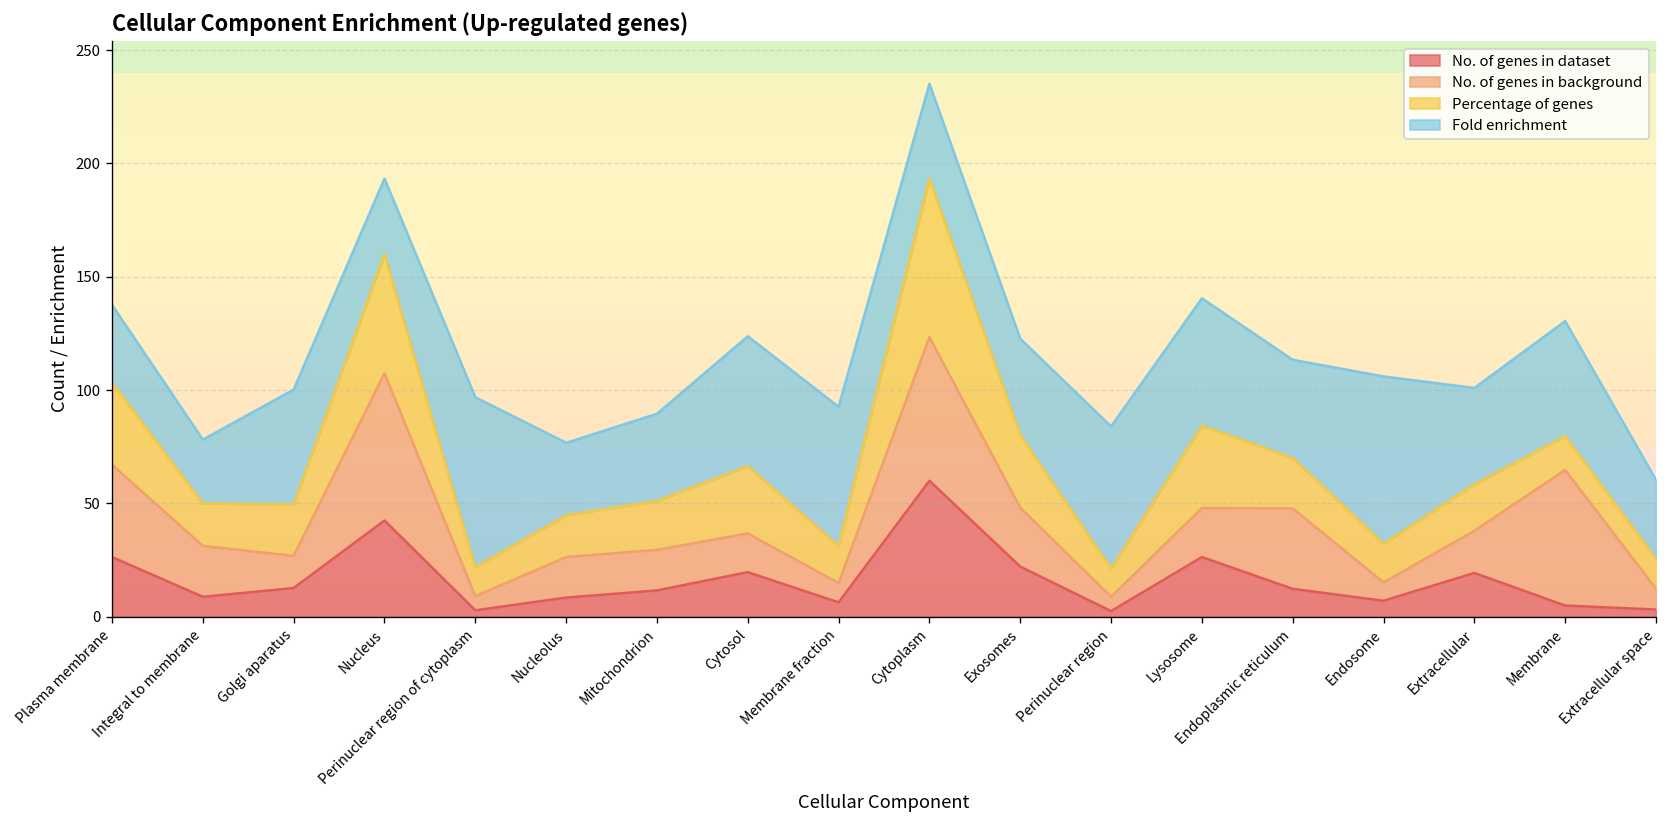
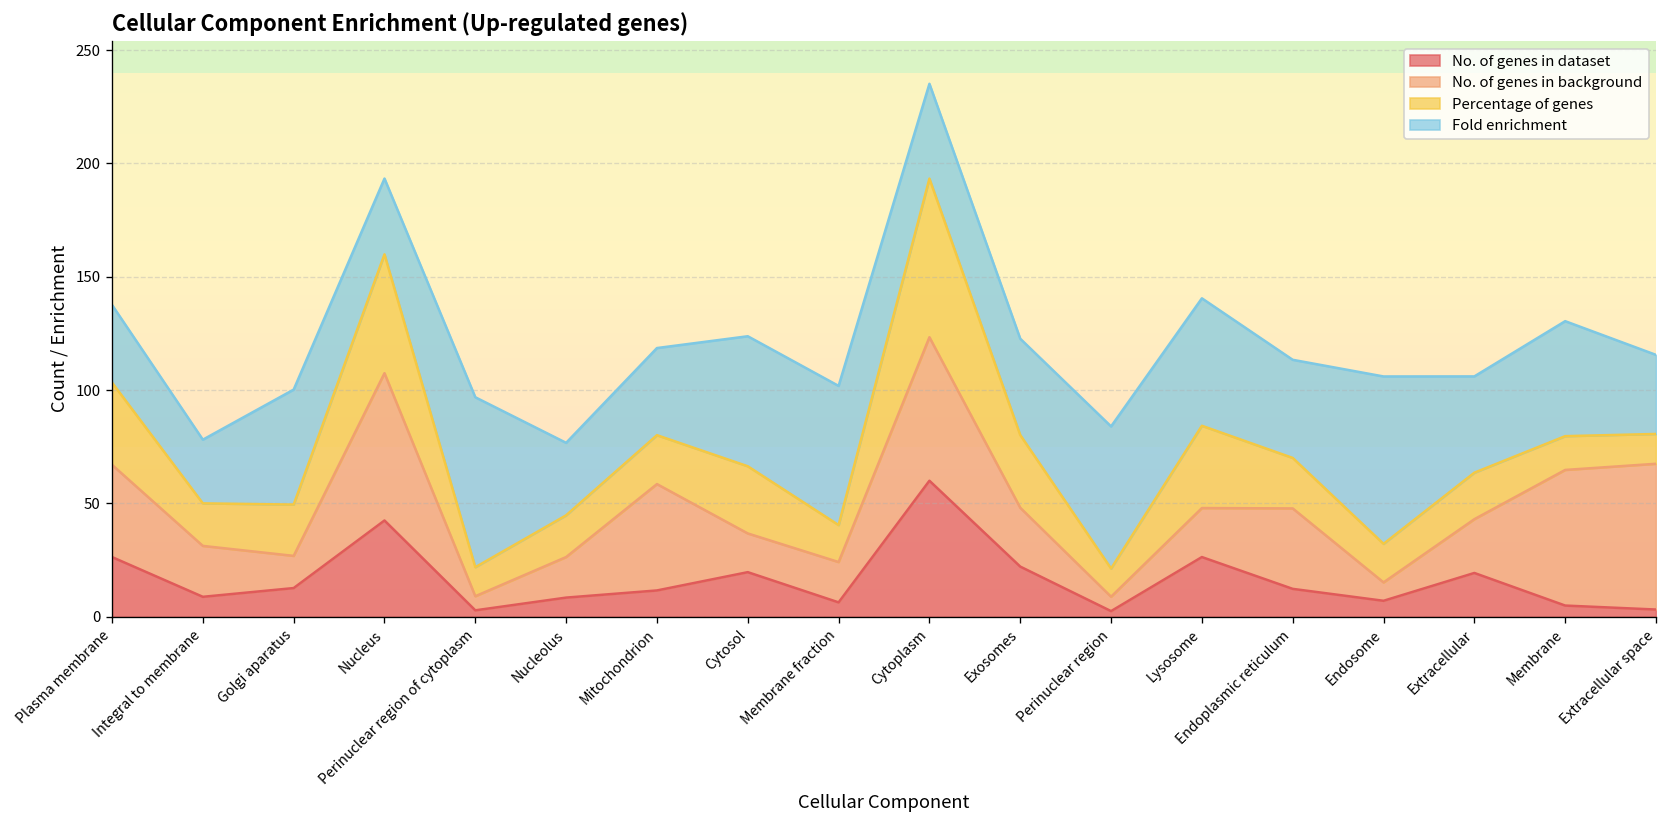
No. of genes in background, Mitochondrion: 18 -> 47
No. of genes in background, Membrane fraction: 9 -> 18
No. of genes in background, Extracellular: 19 -> 24
No. of genes in background, Extracellular space: 9 -> 64
